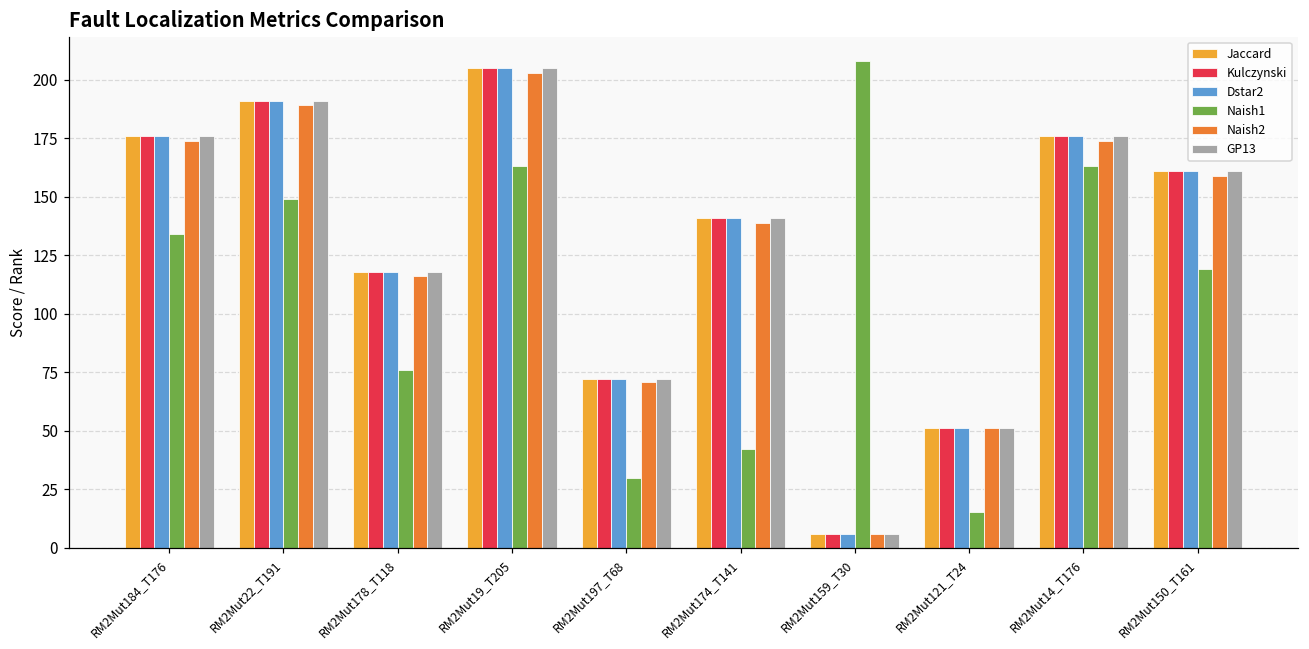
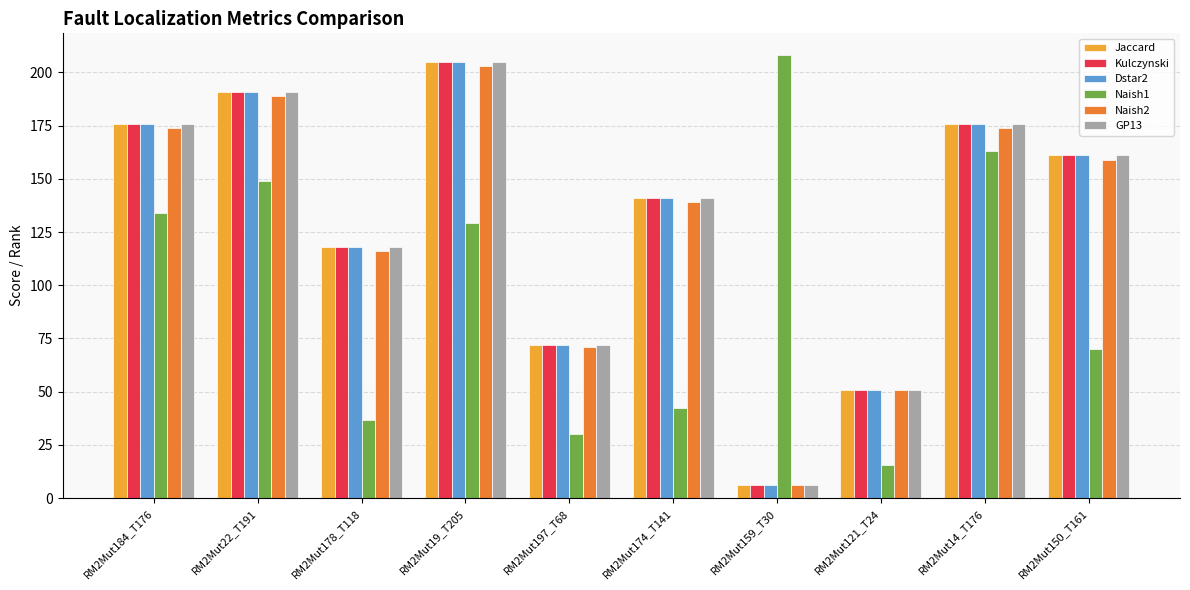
Naish1, RM2Mut178_T118: 76 -> 37
Naish1, RM2Mut19_T205: 163 -> 129
Naish1, RM2Mut150_T161: 119 -> 70
